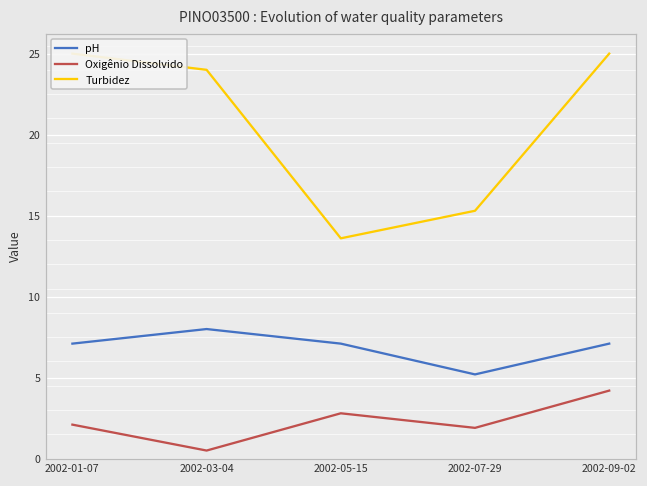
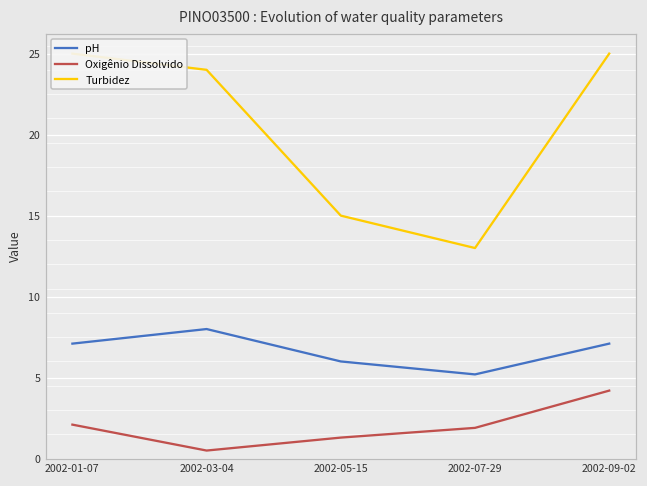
pH, 2002-05-15: 7.1 -> 6.0
Oxigênio Dissolvido, 2002-05-15: 2.8 -> 1.3
Turbidez, 2002-05-15: 13.6 -> 15.0
Turbidez, 2002-07-29: 15.3 -> 13.0
